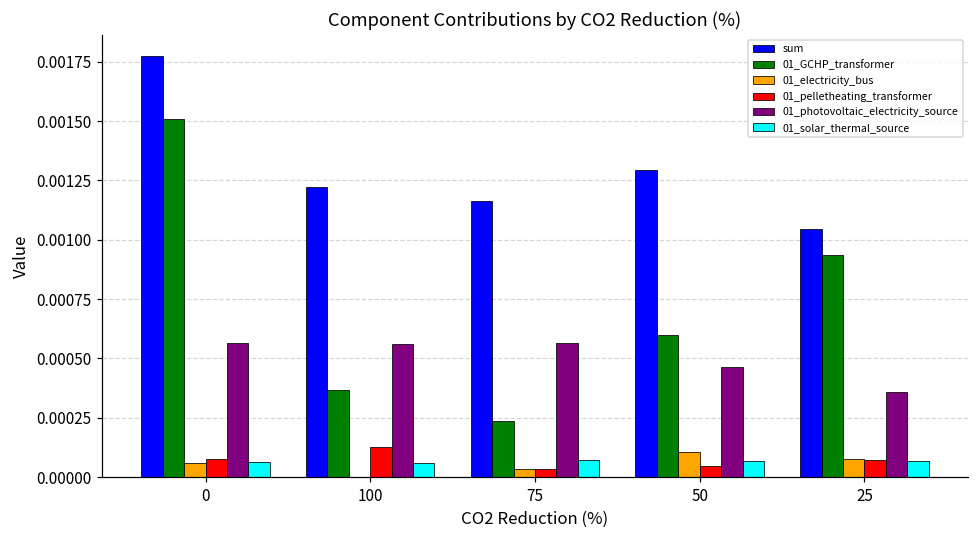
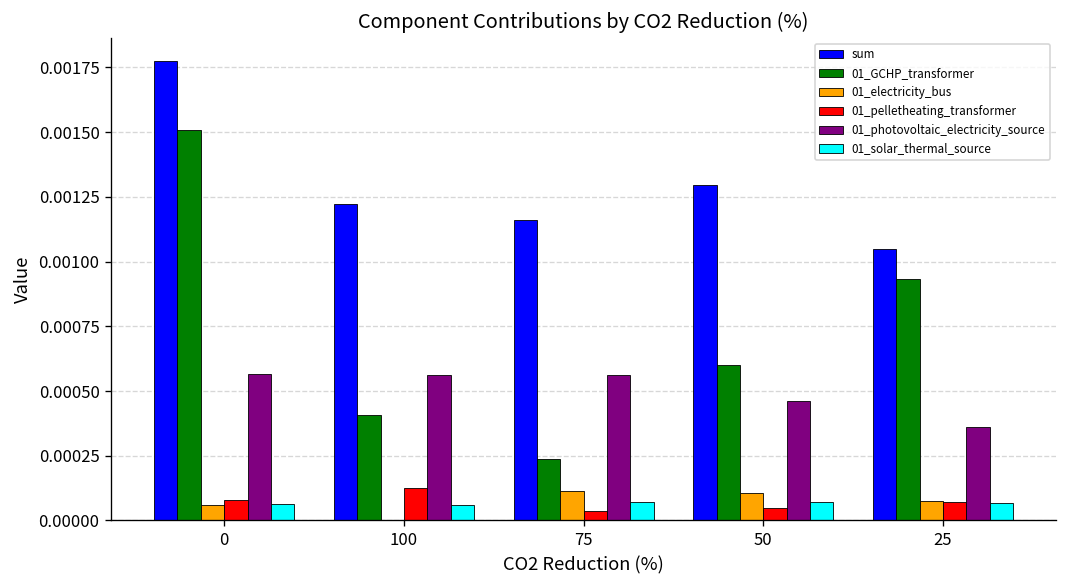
01_GCHP_transformer, 100: 0.00037 -> 0.00041
01_electricity_bus, 75: 0.00003 -> 0.00012
